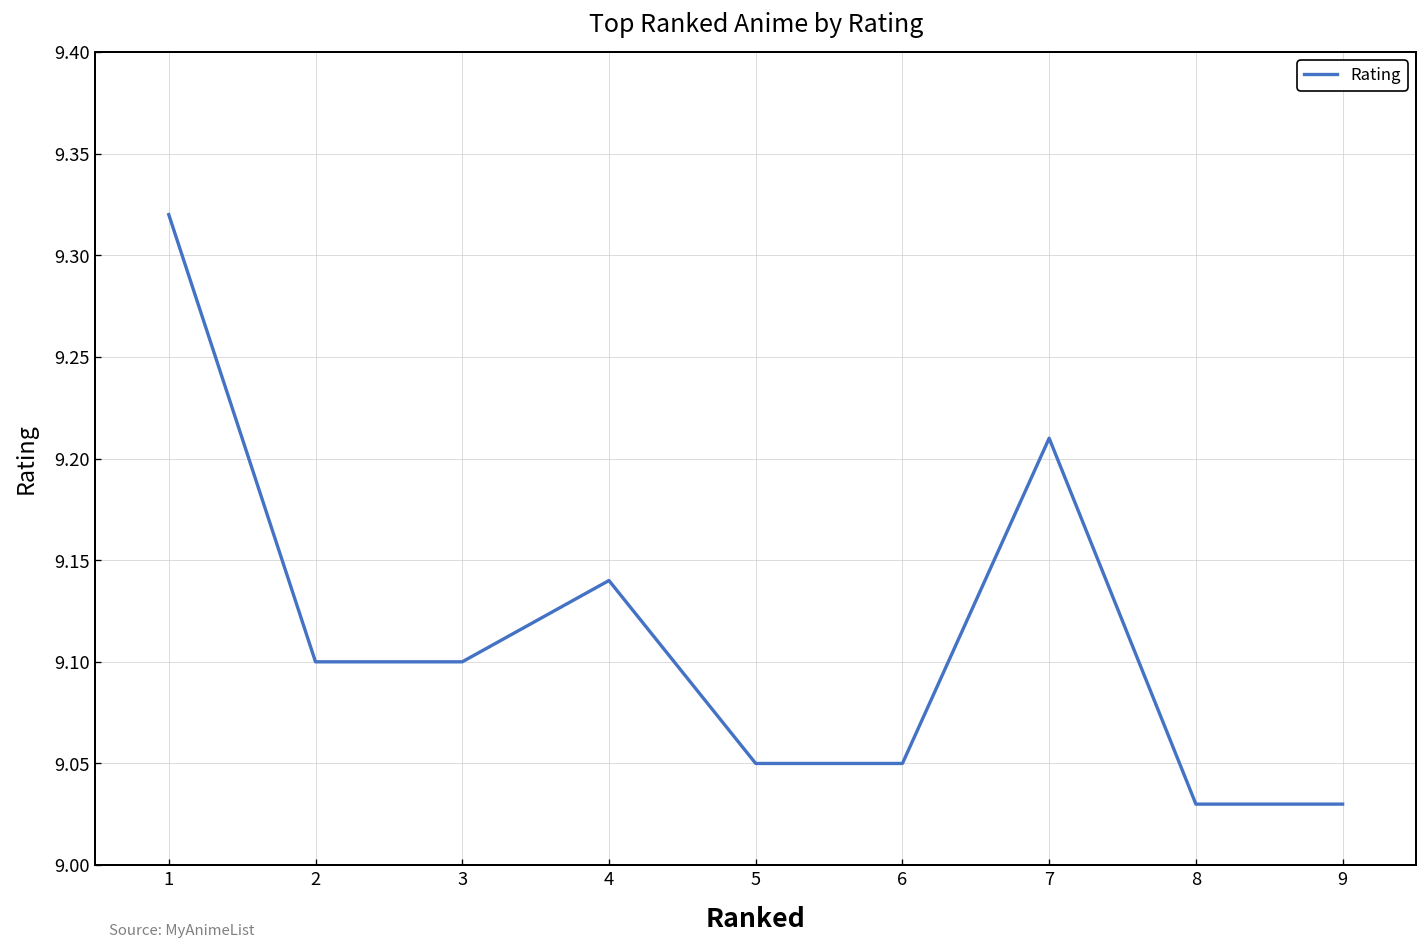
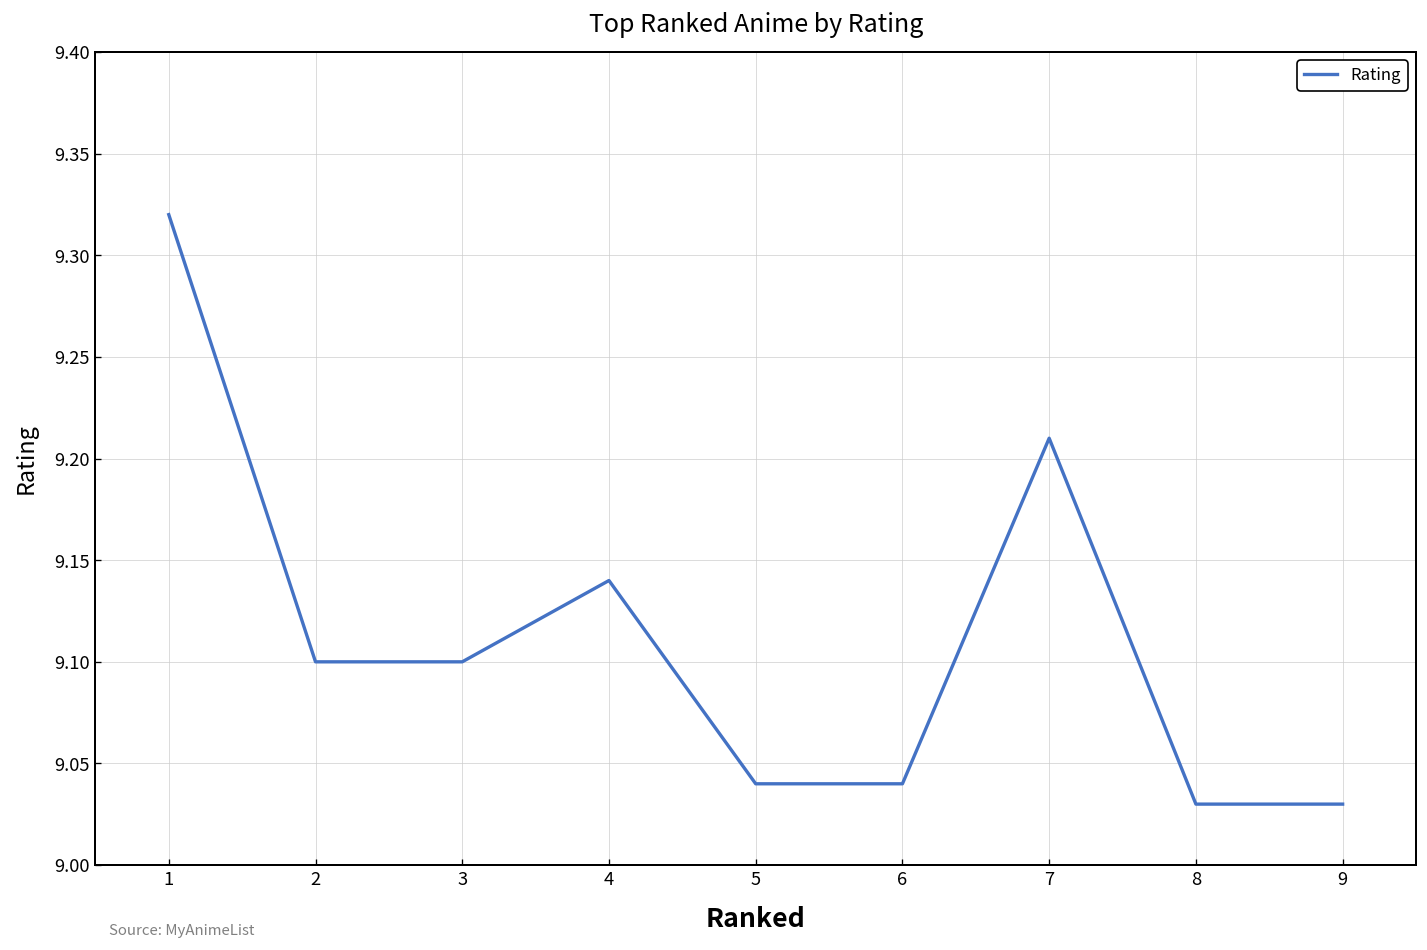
5: 9.05 -> 9.04
6: 9.05 -> 9.04
